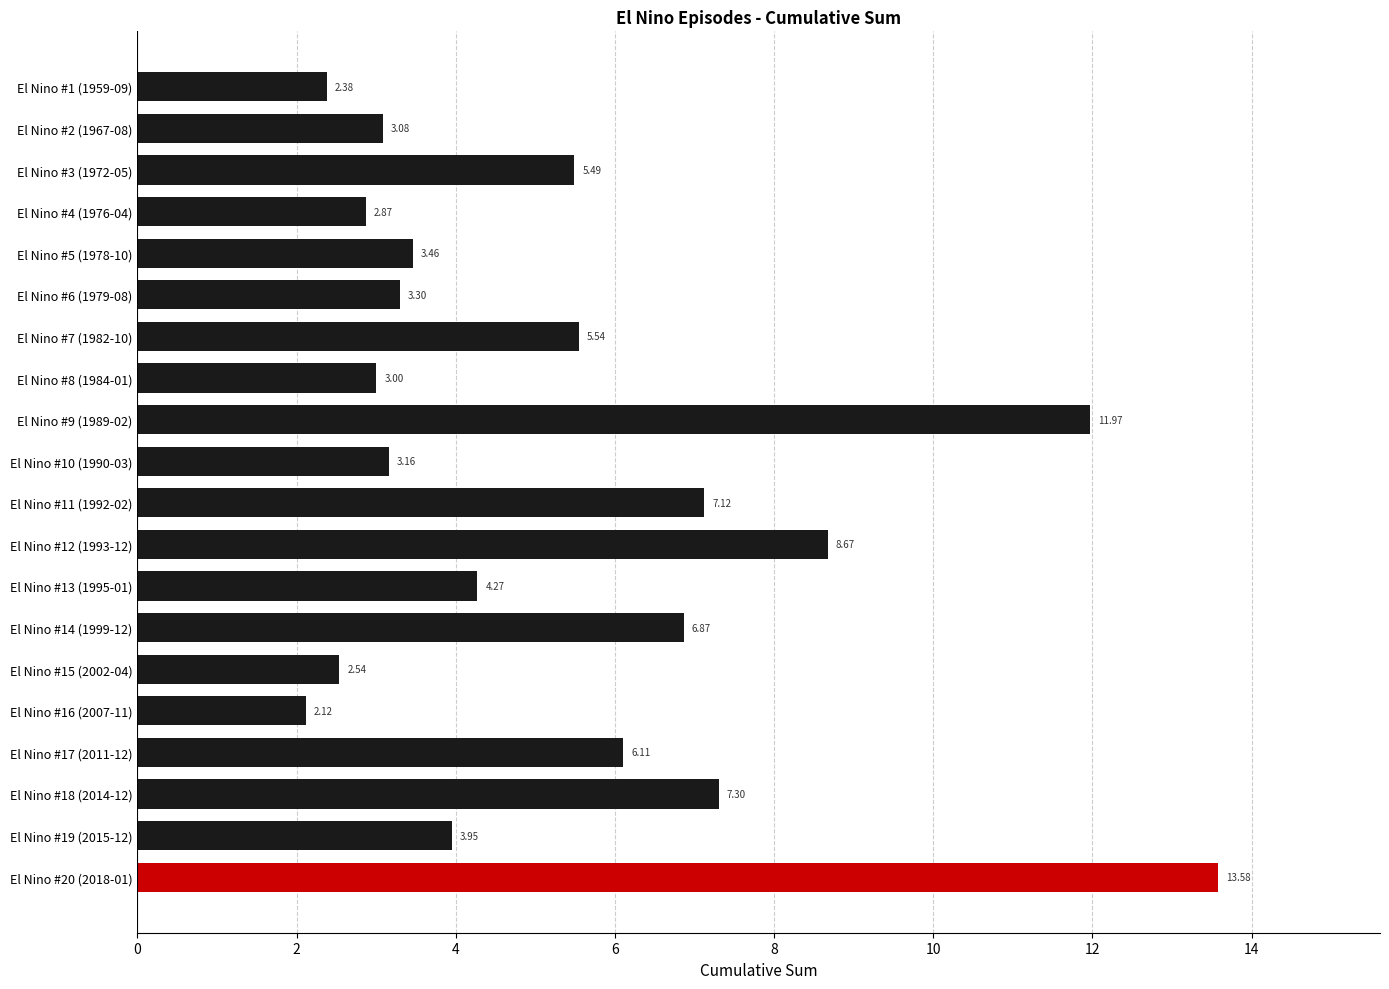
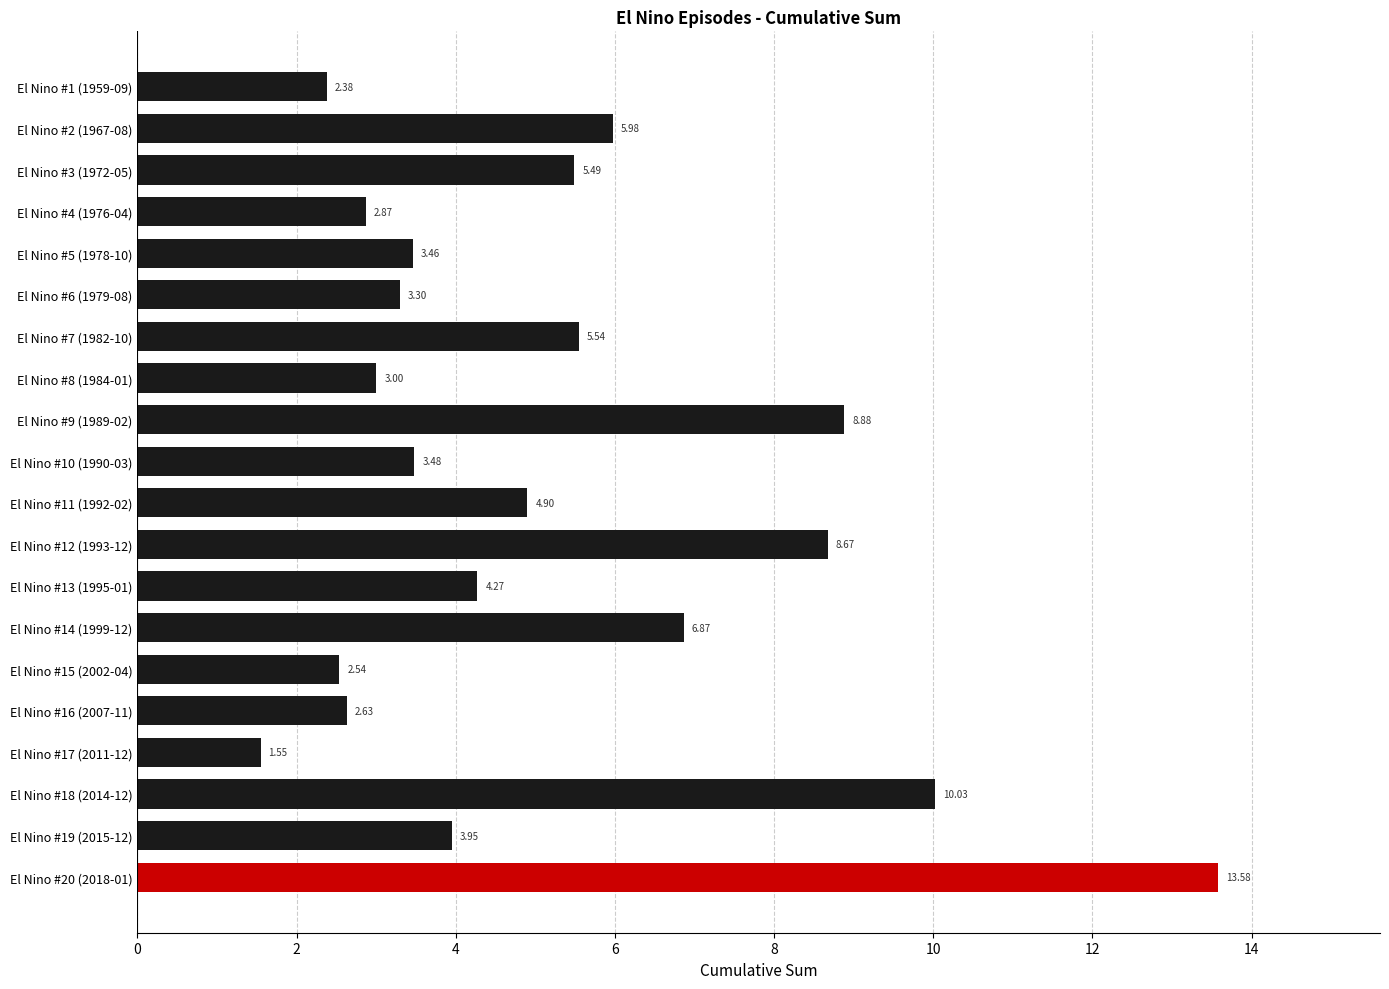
El Nino #2 (1967-08): 3.08 -> 5.98
El Nino #9 (1989-02): 11.97 -> 8.88
El Nino #10 (1990-03): 3.16 -> 3.48
El Nino #11 (1992-02): 7.12 -> 4.90
El Nino #16 (2007-11): 2.12 -> 2.63
El Nino #17 (2011-12): 6.11 -> 1.55
El Nino #18 (2014-12): 7.30 -> 10.03
